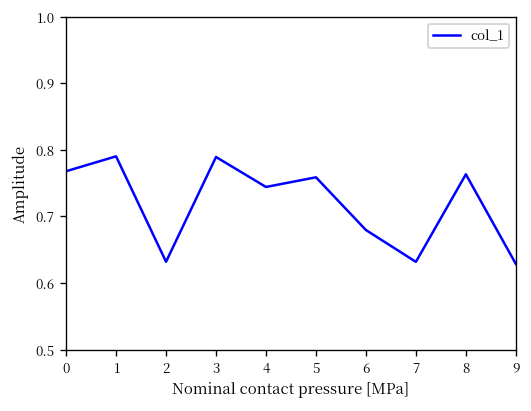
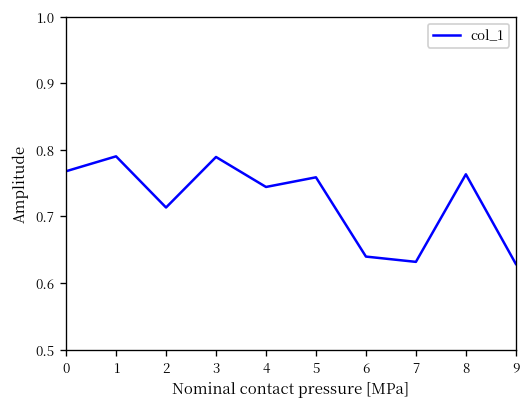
2: 0.63 -> 0.71
6: 0.68 -> 0.64
